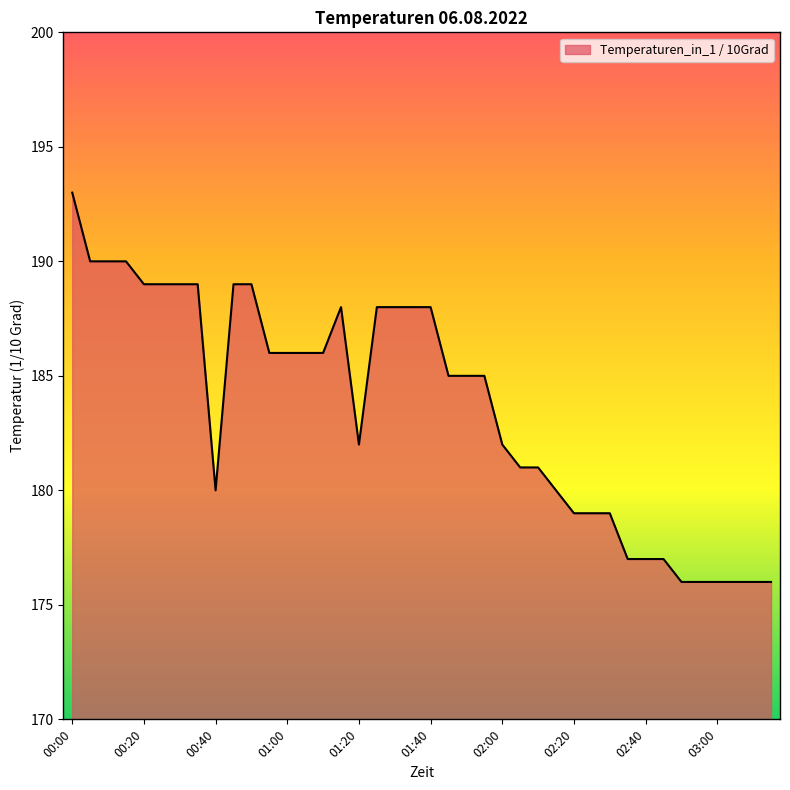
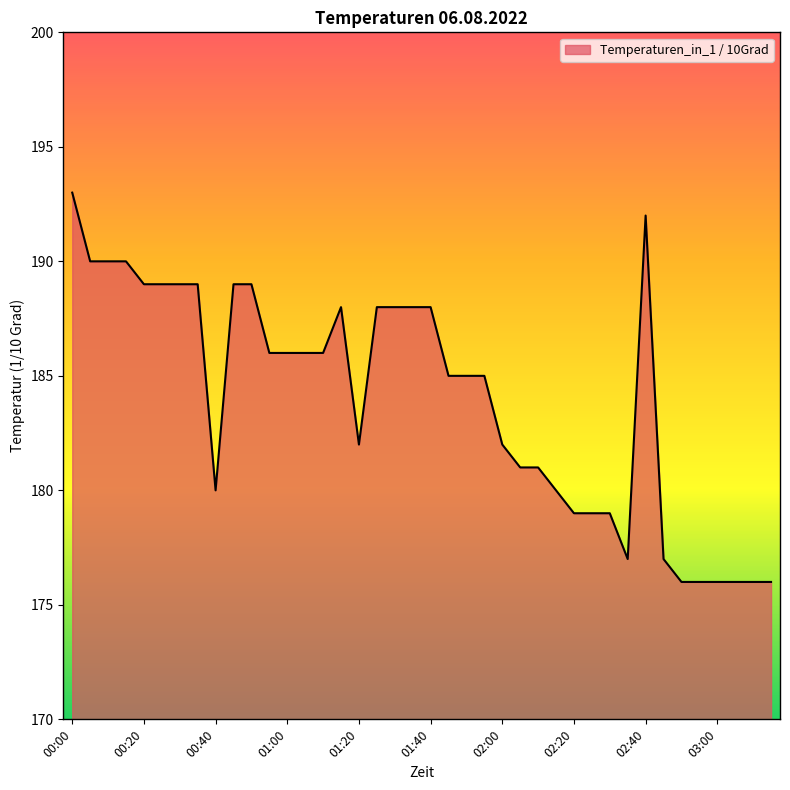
02:40: 177 -> 192
